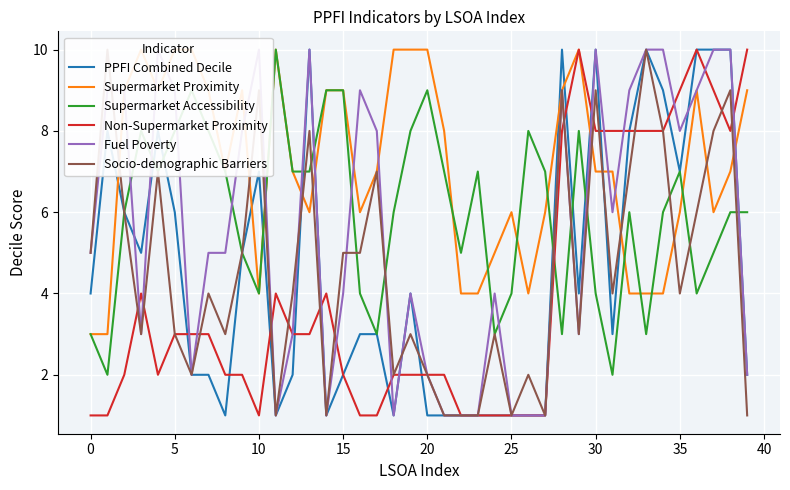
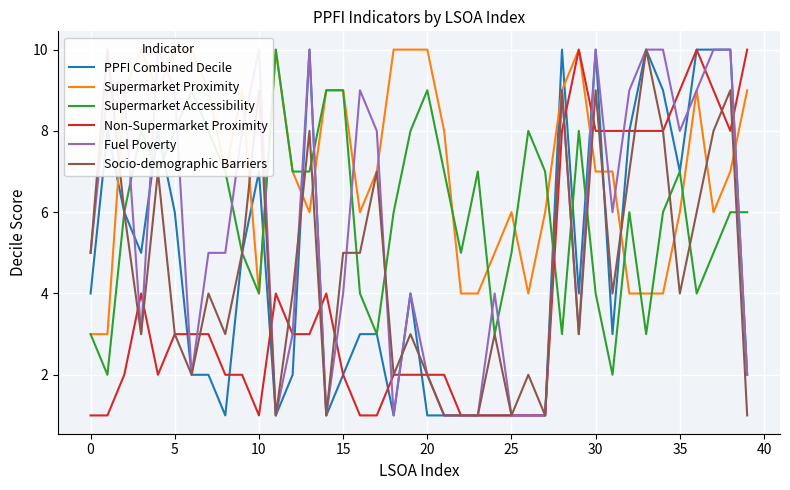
Supermarket Accessibility, 25: 4 -> 5
